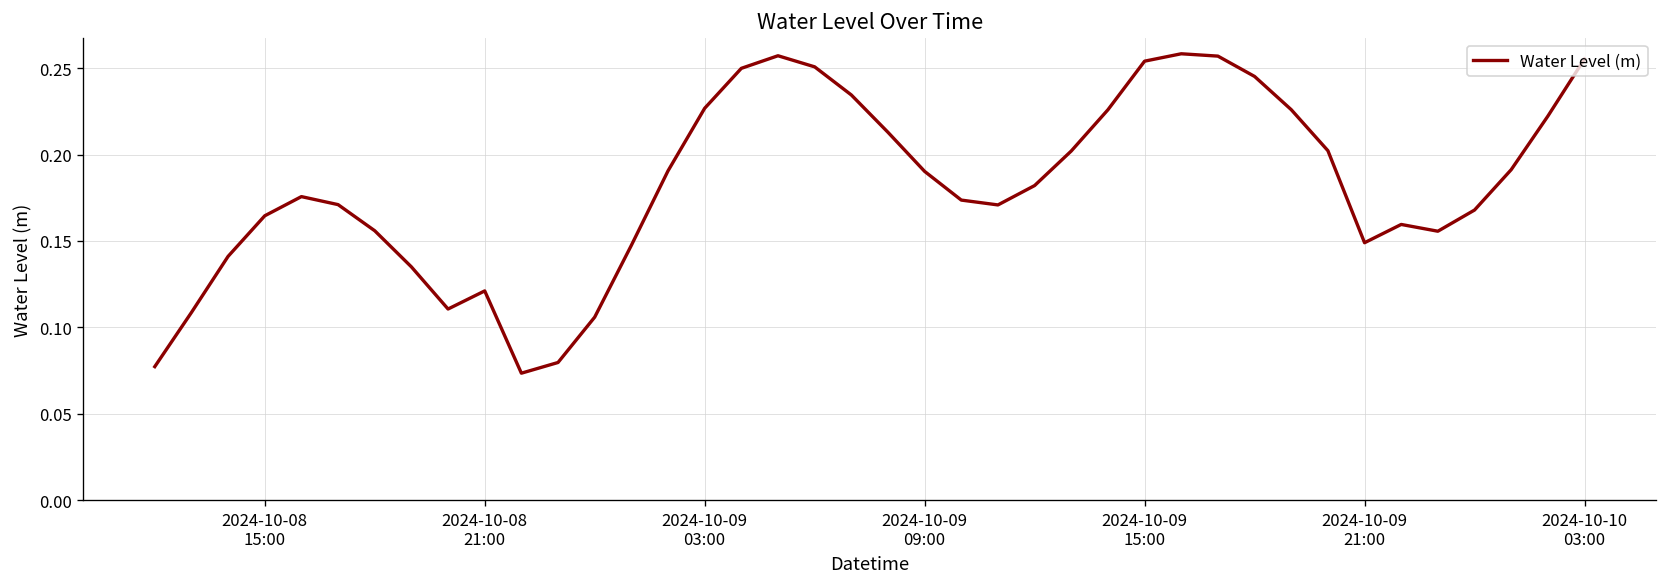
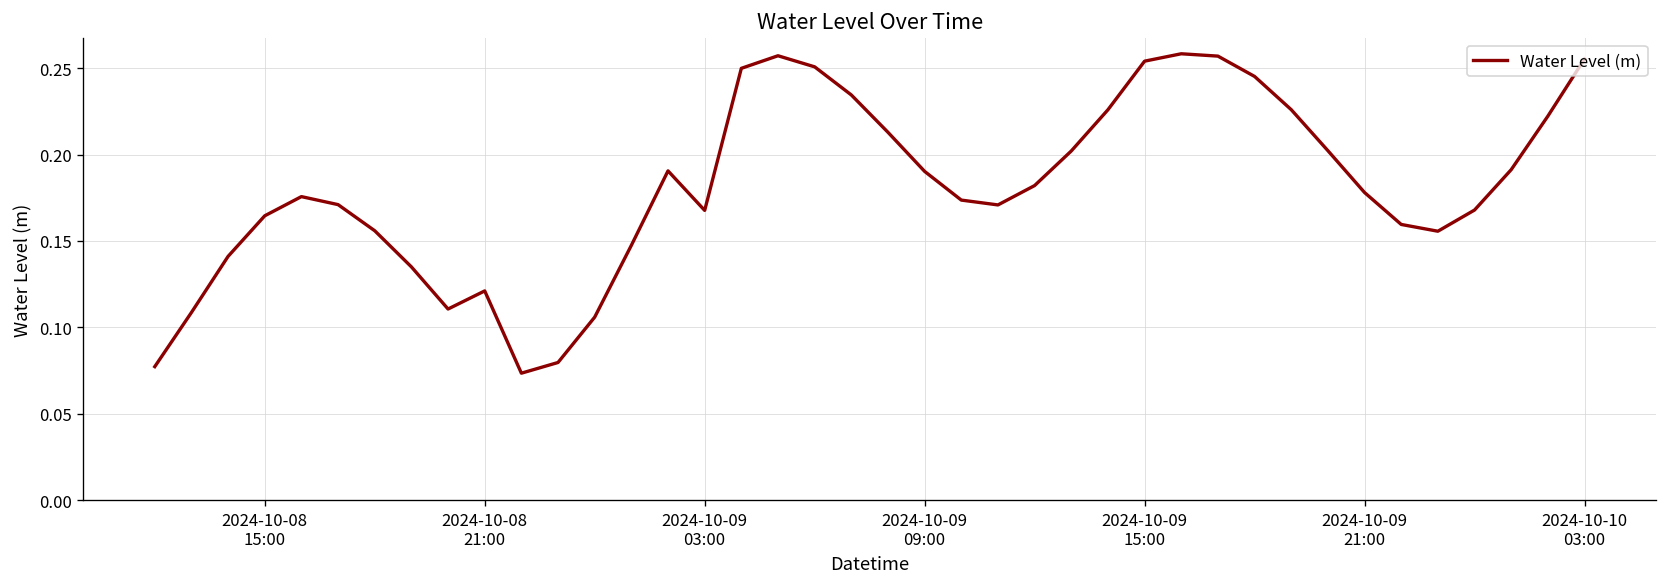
2024-10-09 03:00: 0.227 -> 0.168
2024-10-09 21:00: 0.149 -> 0.178
